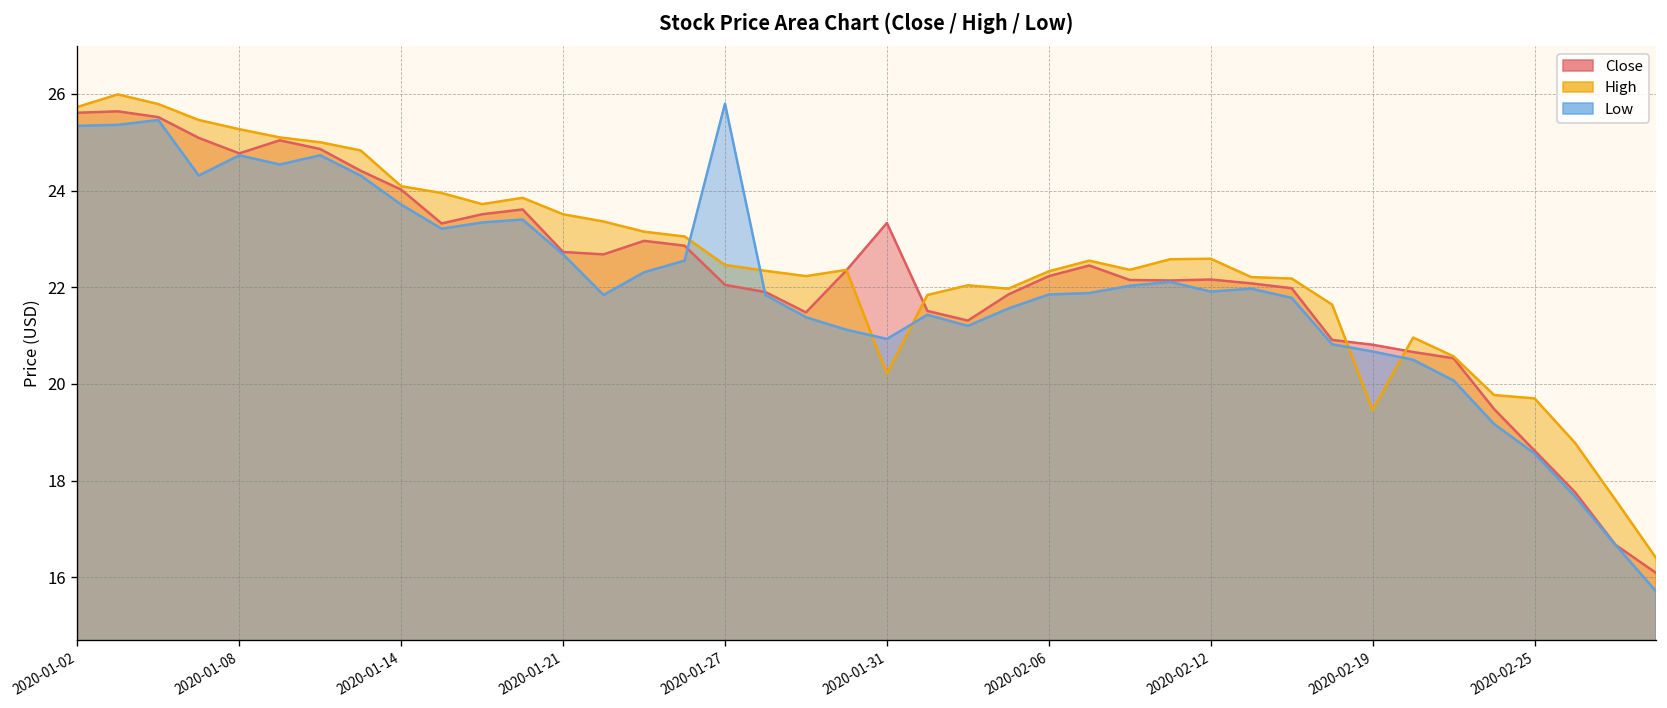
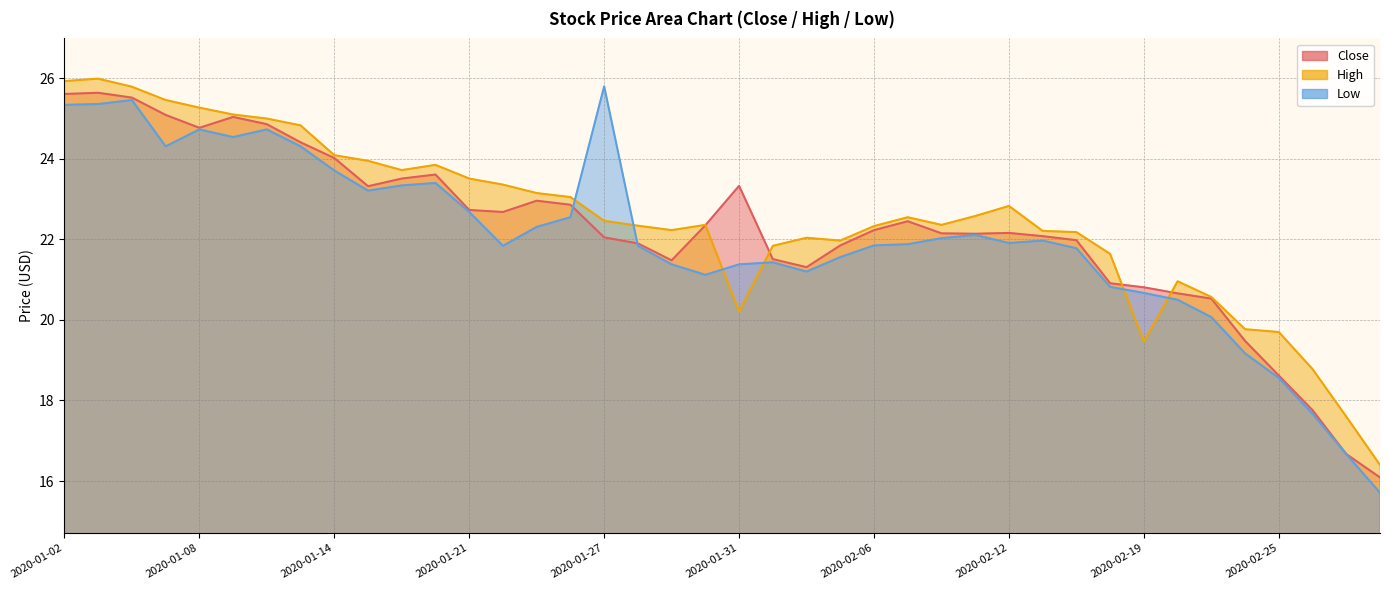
High, 2020-01-02: 25.7 -> 25.9
Low, 2020-01-31: 20.9 -> 21.4
High, 2020-02-12: 22.6 -> 22.8
